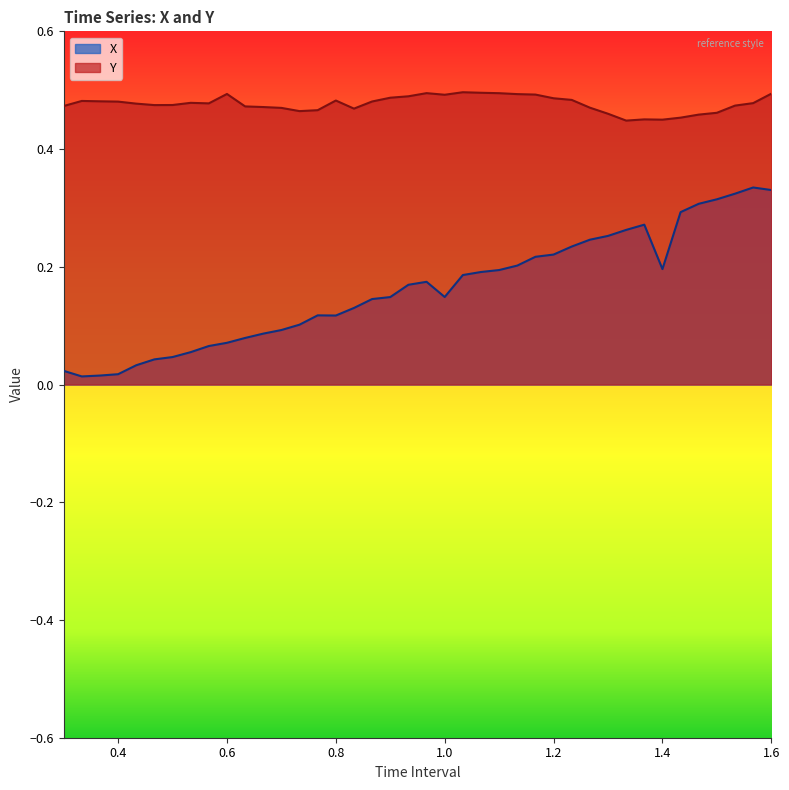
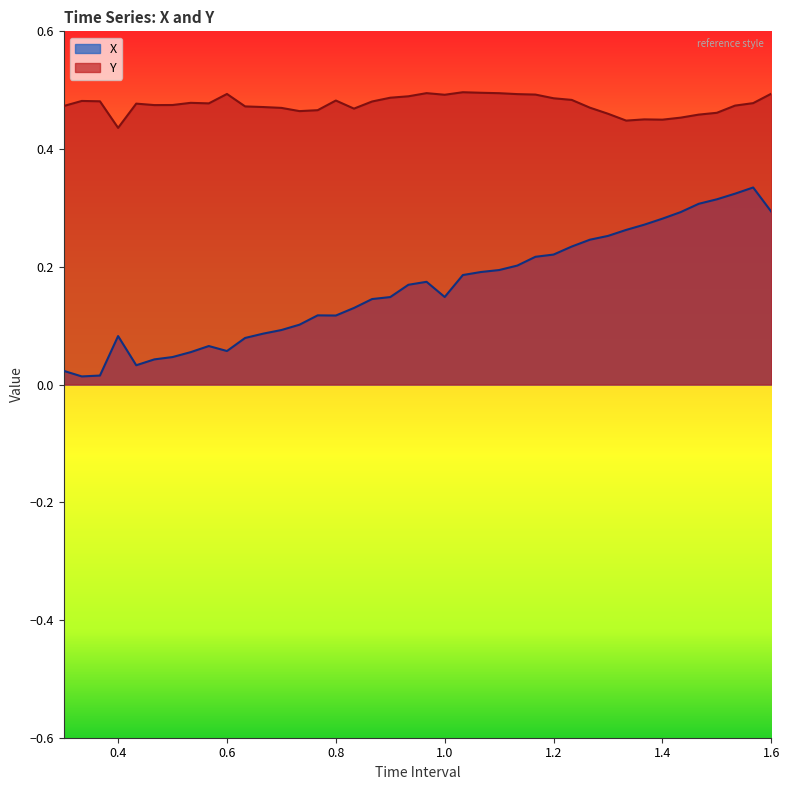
X, 0.4: 0.02 -> 0.08
Y, 0.4: 0.48 -> 0.44
X, 0.6: 0.07 -> 0.06
X, 1.4: 0.20 -> 0.28
X, 1.6: 0.33 -> 0.29
